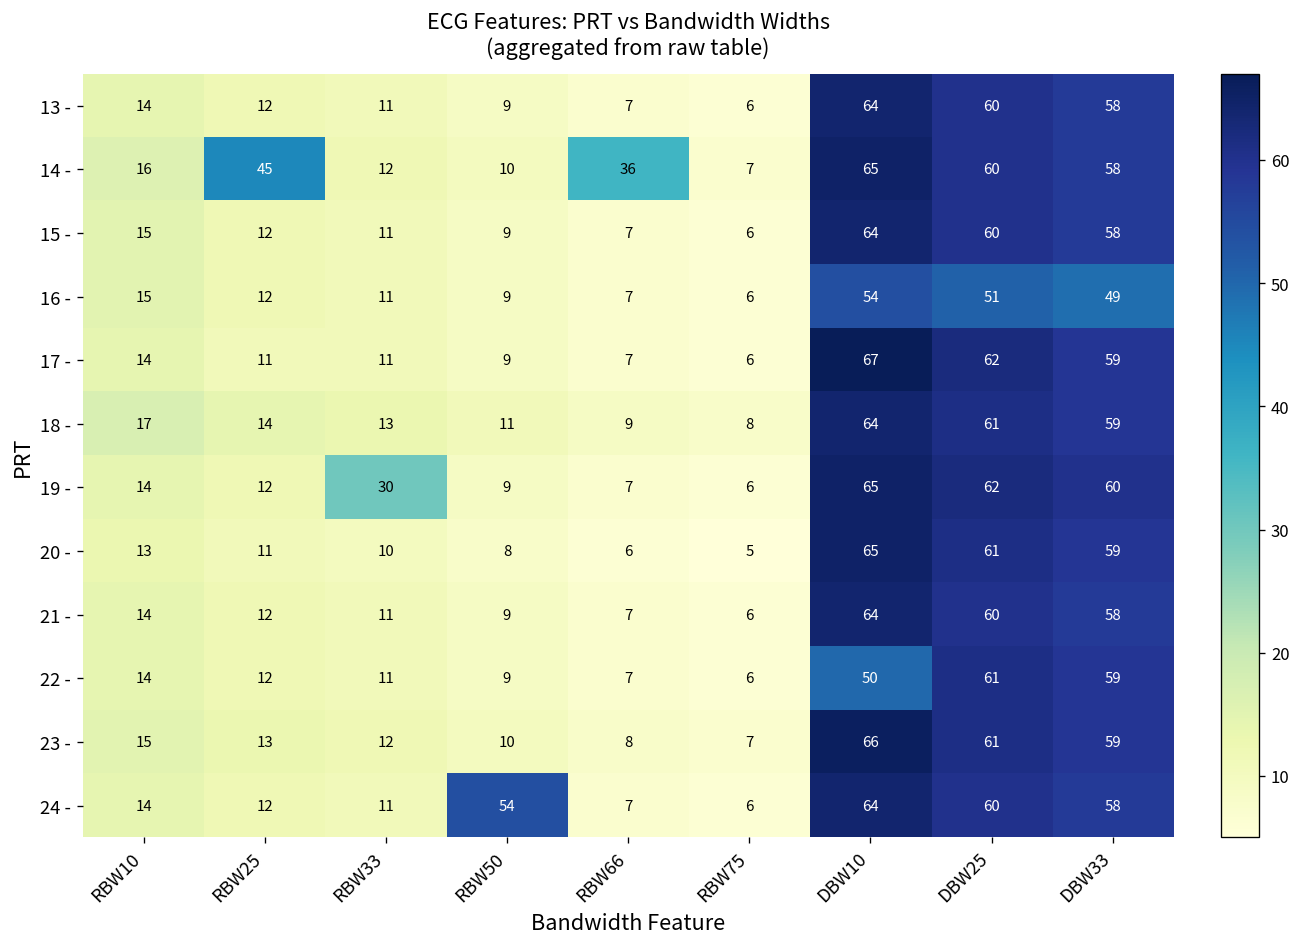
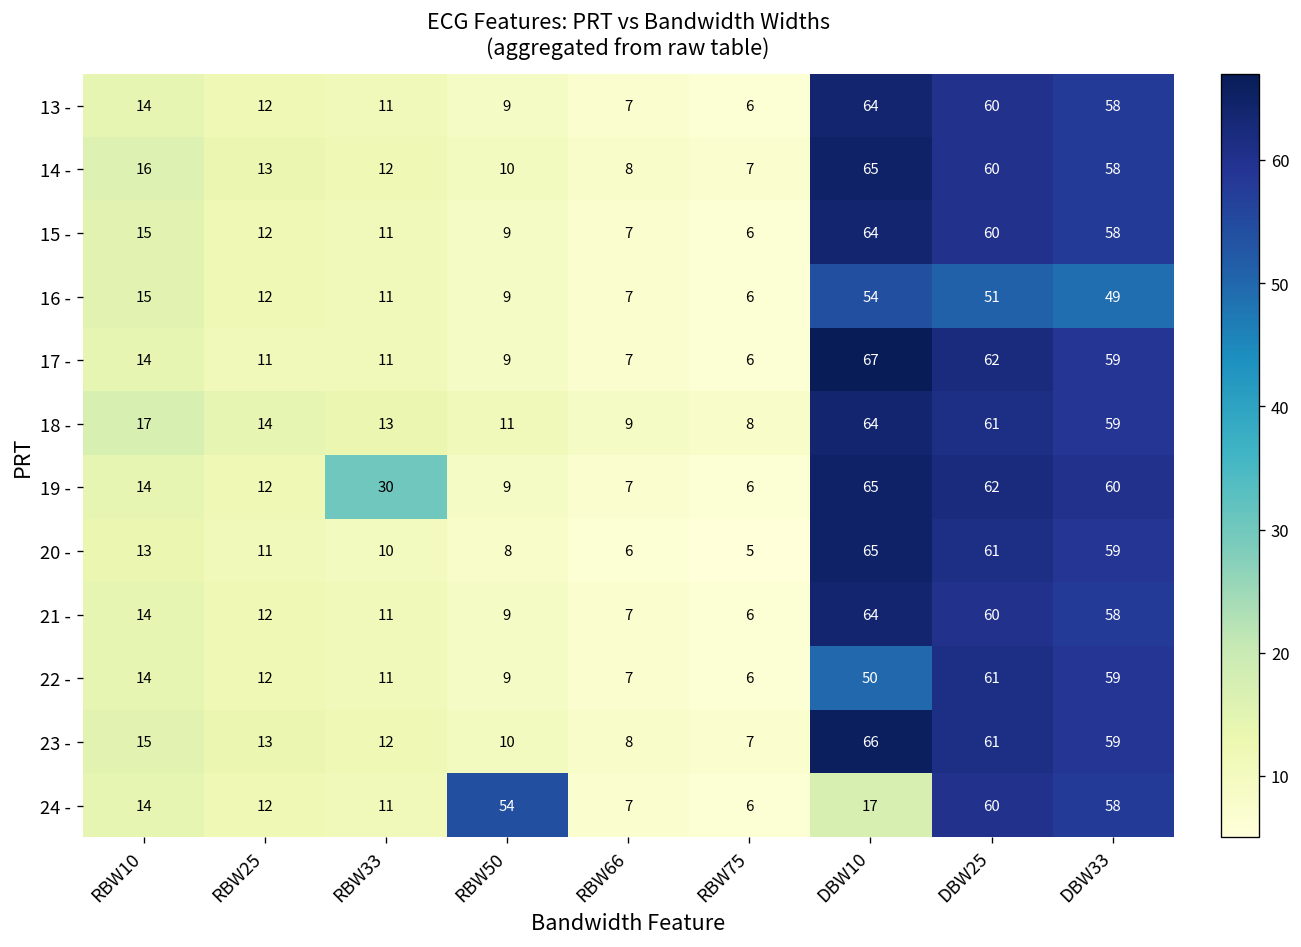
14 -, RBW25: 45 -> 13
14 -, RBW66: 36 -> 8
24 -, DBW10: 64 -> 17
